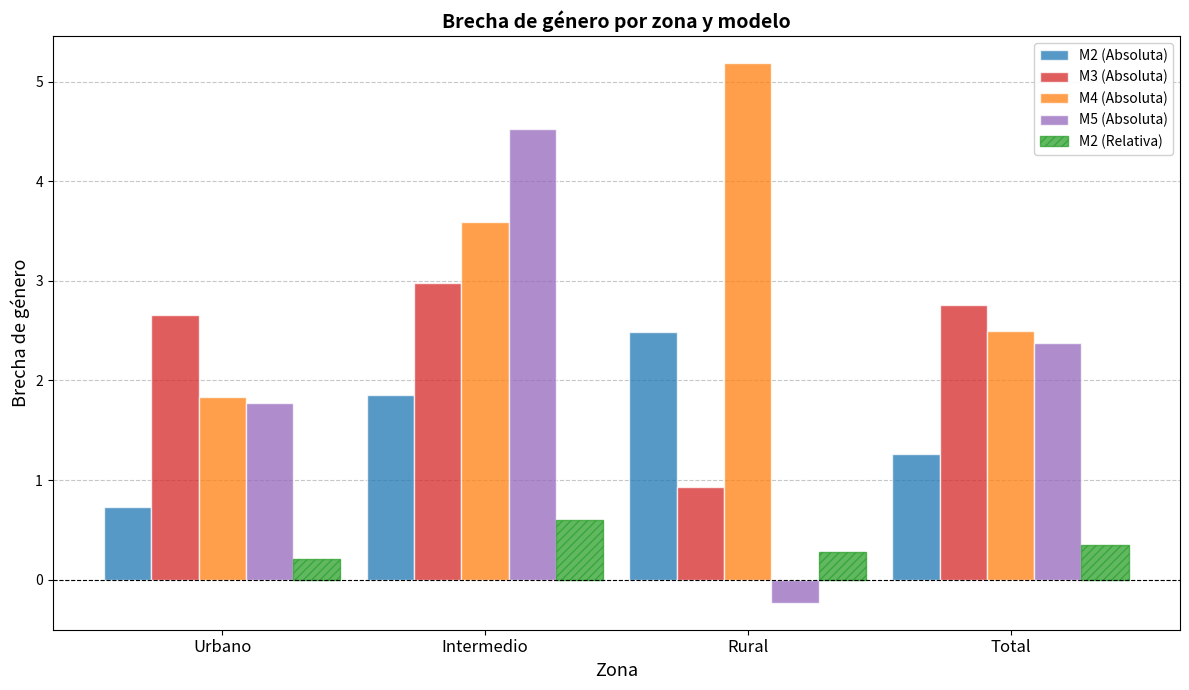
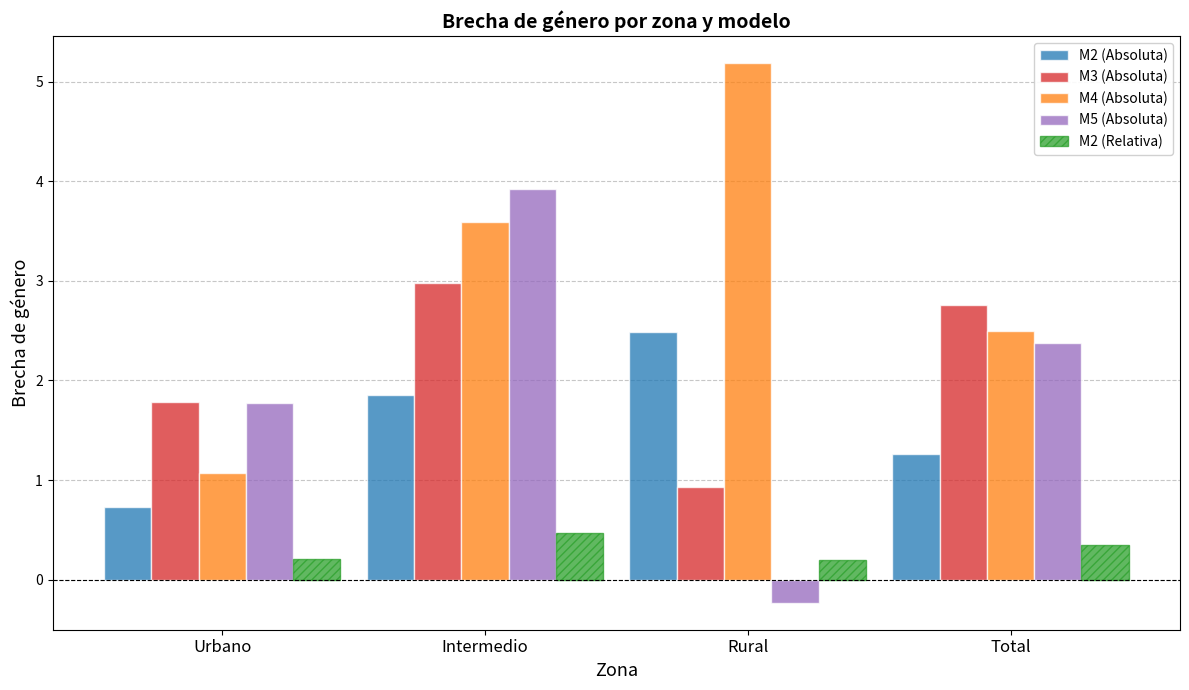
M3 (Absoluta), Urbano: 2.7 -> 1.8
M4 (Absoluta), Urbano: 1.8 -> 1.1
M5 (Absoluta), Intermedio: 4.5 -> 3.9
M2 (Relativa), Intermedio: 0.6 -> 0.5
M2 (Relativa), Rural: 0.3 -> 0.2
